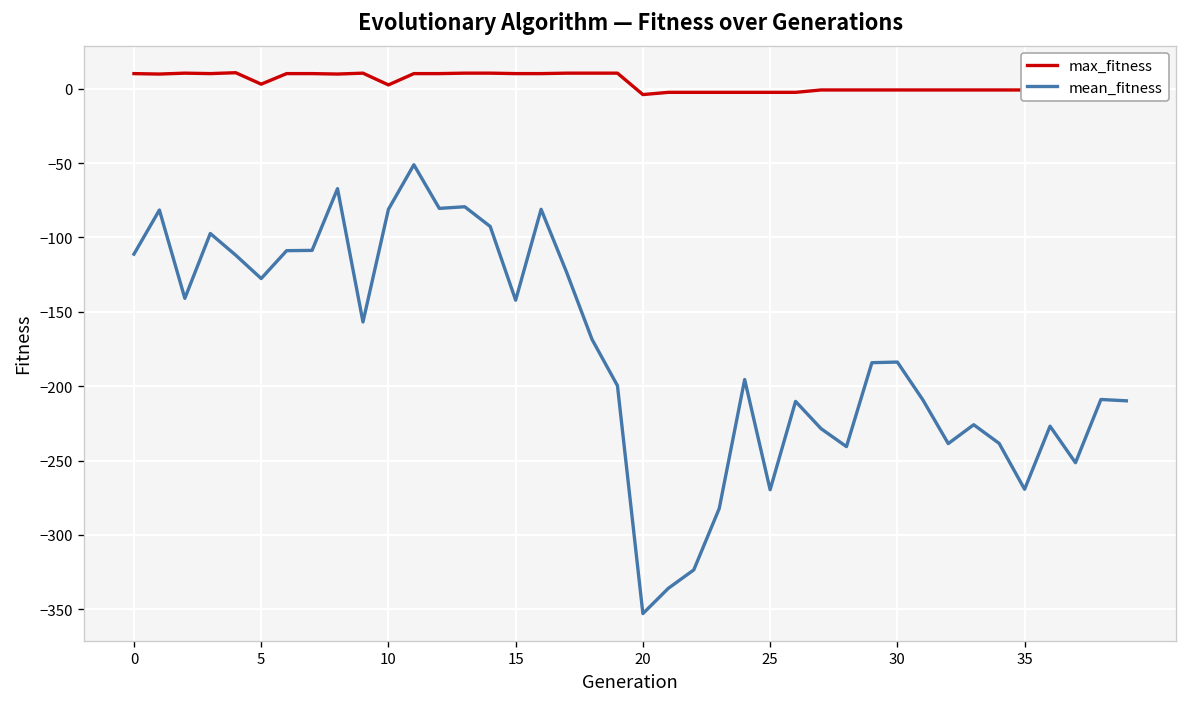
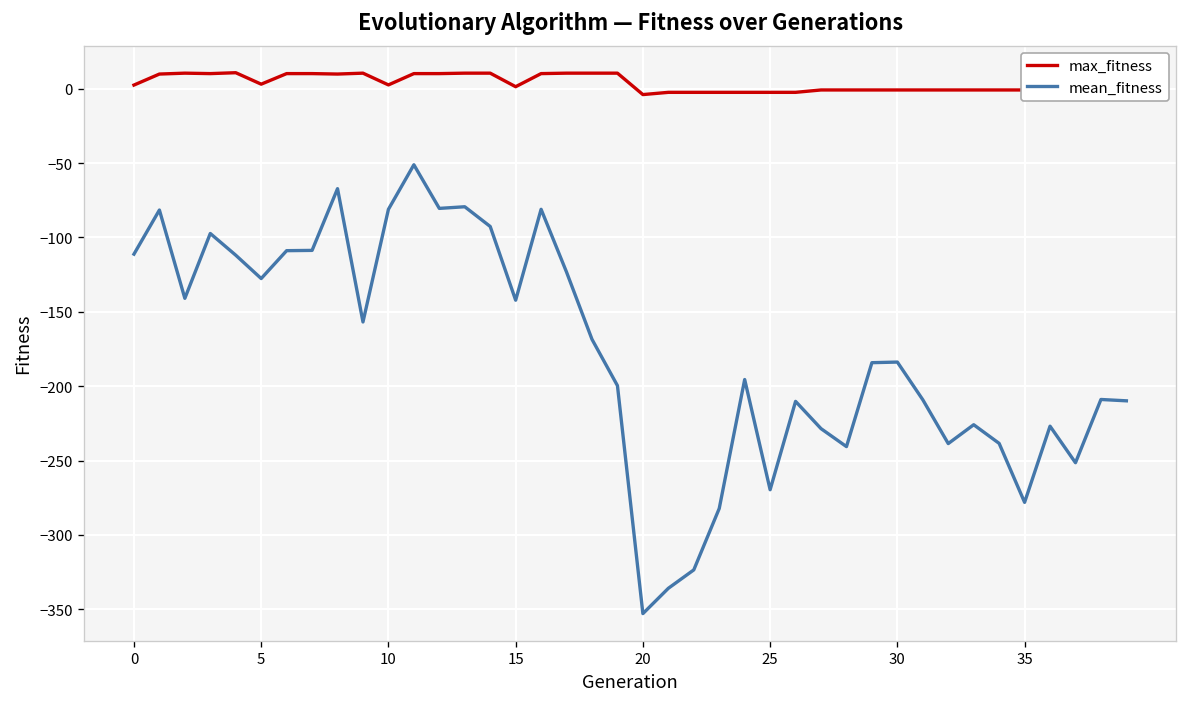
max_fitness, 0: 10 -> 2
max_fitness, 15: 10 -> 1
mean_fitness, 35: -269 -> -278
